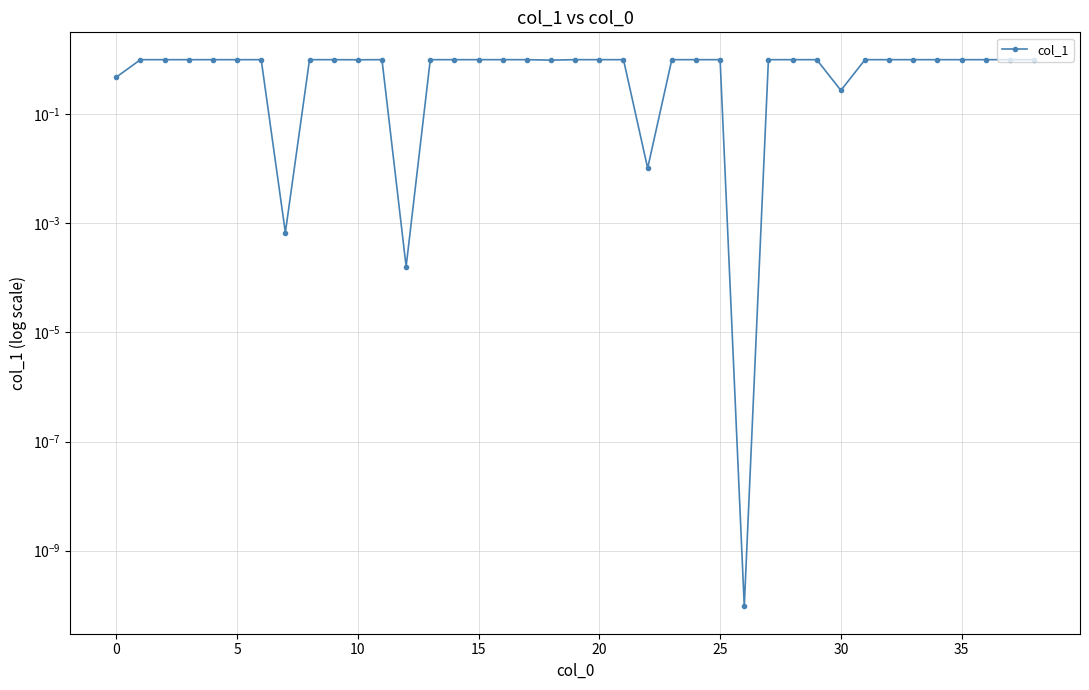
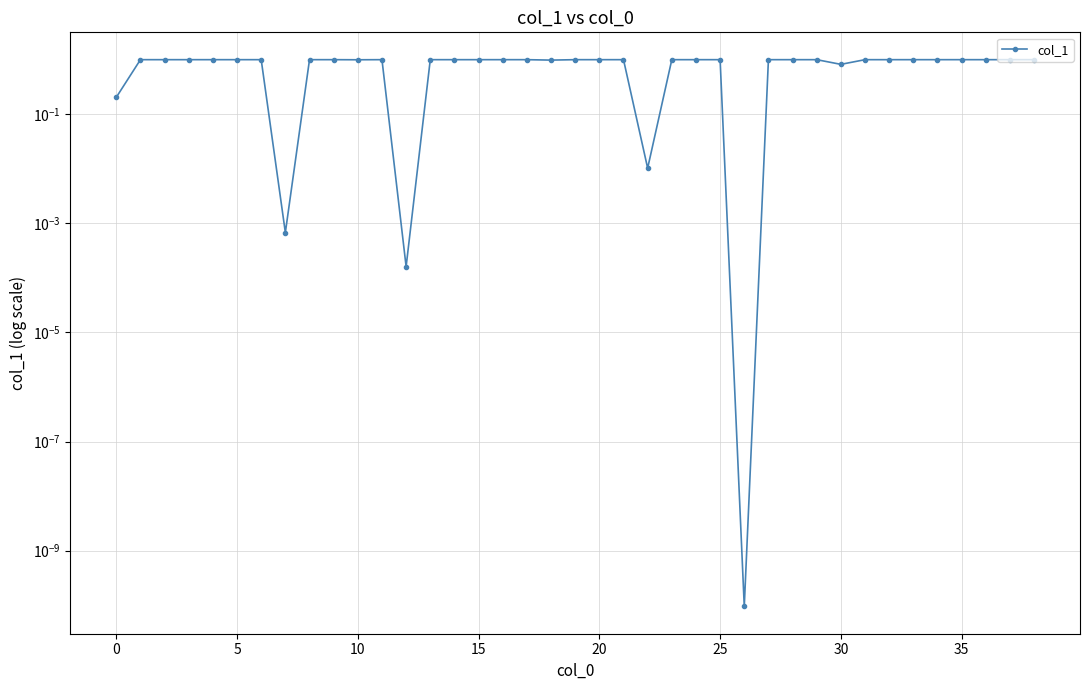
0: 0.5 -> 0.20
30: 0.3 -> 0.8
